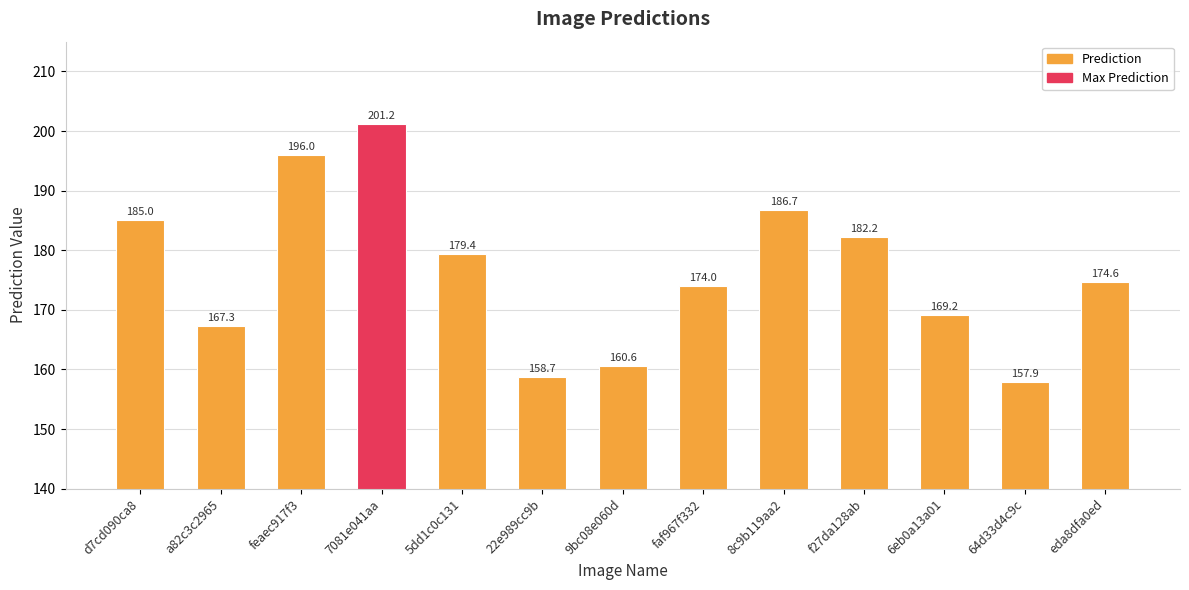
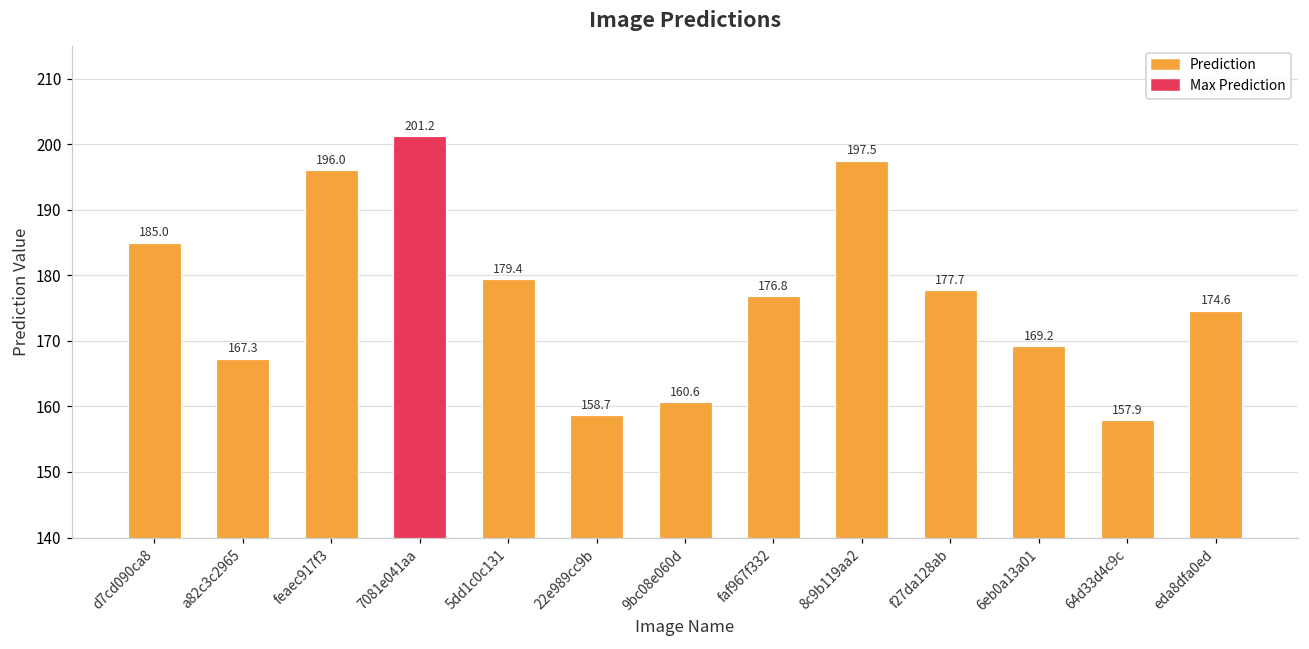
faf967f332: 174.0 -> 176.8
8c9b119aa2: 186.7 -> 197.5
f27da128ab: 182.2 -> 177.7
